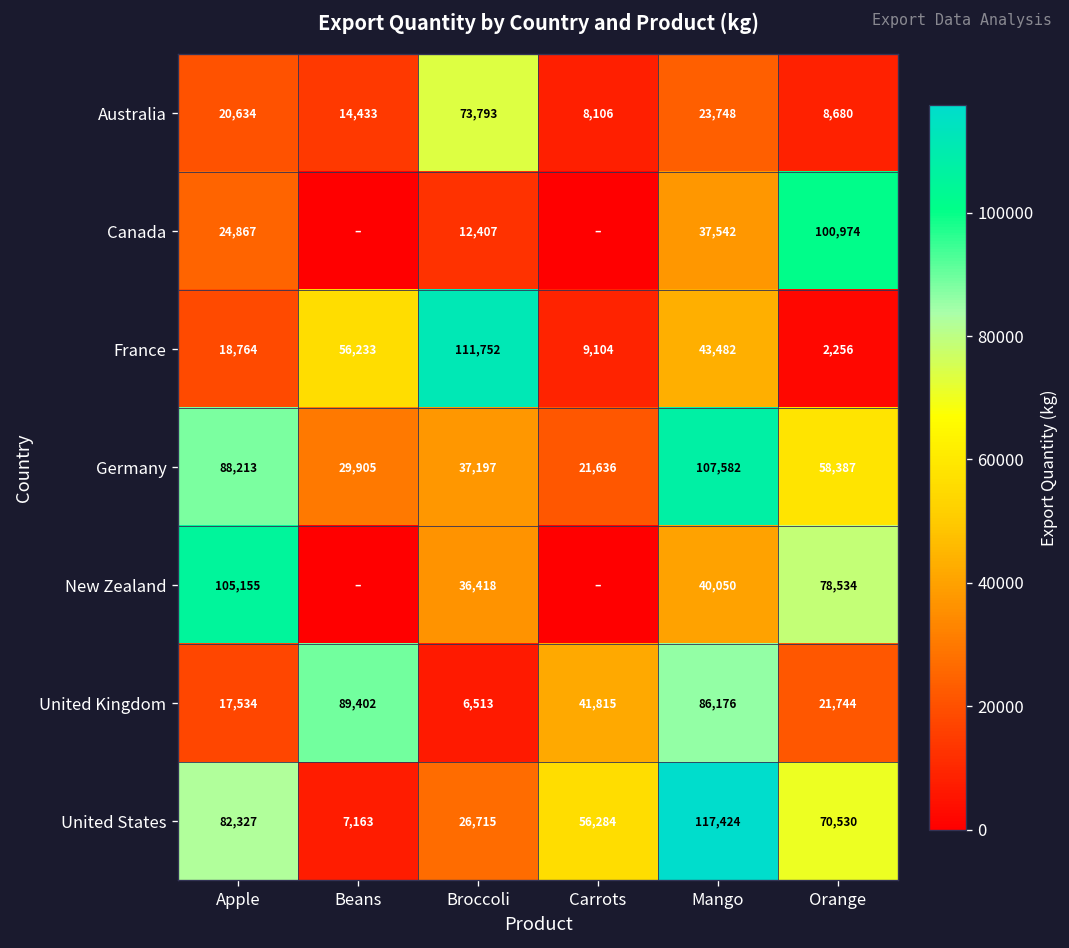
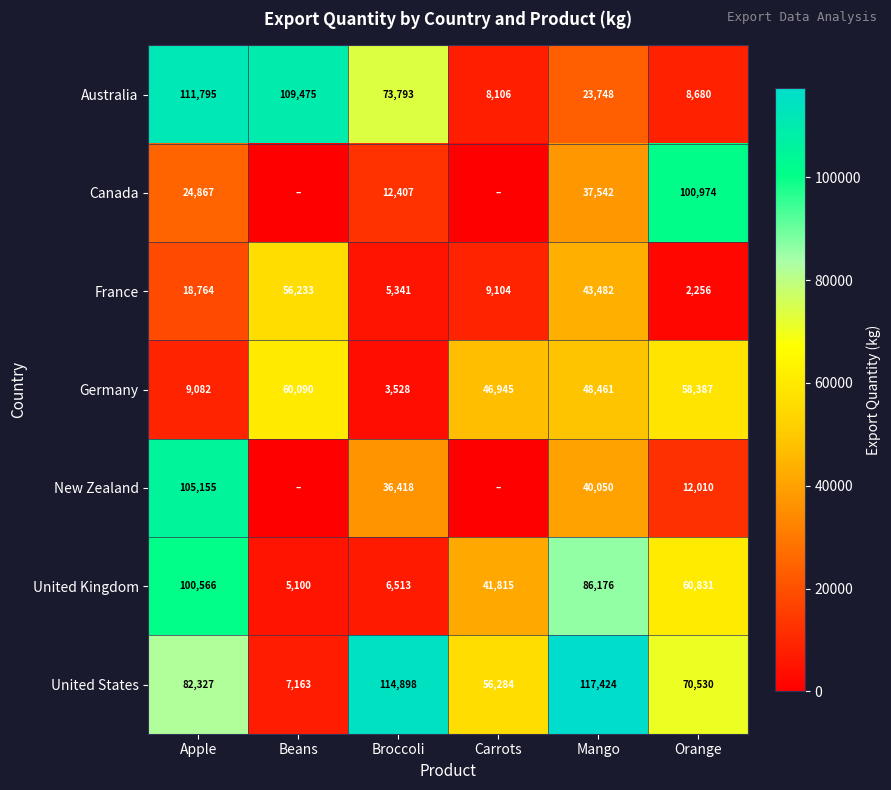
Australia, Apple: 20,634 -> 111,795
Australia, Beans: 14,433 -> 109,475
France, Broccoli: 111,752 -> 5,341
Germany, Apple: 88,213 -> 9,082
Germany, Beans: 29,905 -> 60,090
Germany, Broccoli: 37,197 -> 3,528
Germany, Carrots: 21,636 -> 46,945
Germany, Mango: 107,582 -> 48,461
New Zealand, Orange: 78,534 -> 12,010
United Kingdom, Apple: 17,534 -> 100,566
United Kingdom, Beans: 89,402 -> 5,100
United Kingdom, Orange: 21,744 -> 60,831
United States, Broccoli: 26,715 -> 114,898
